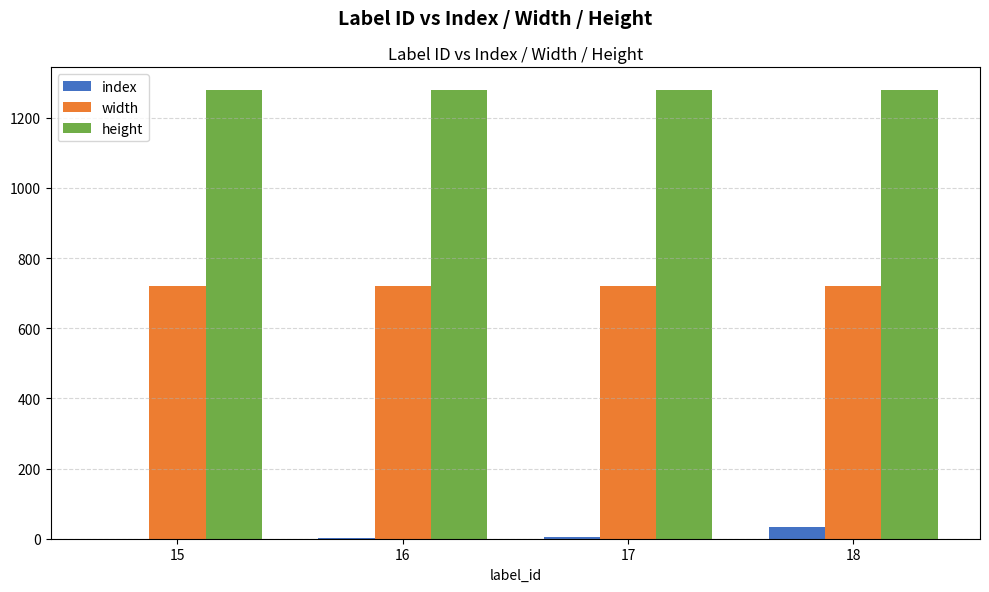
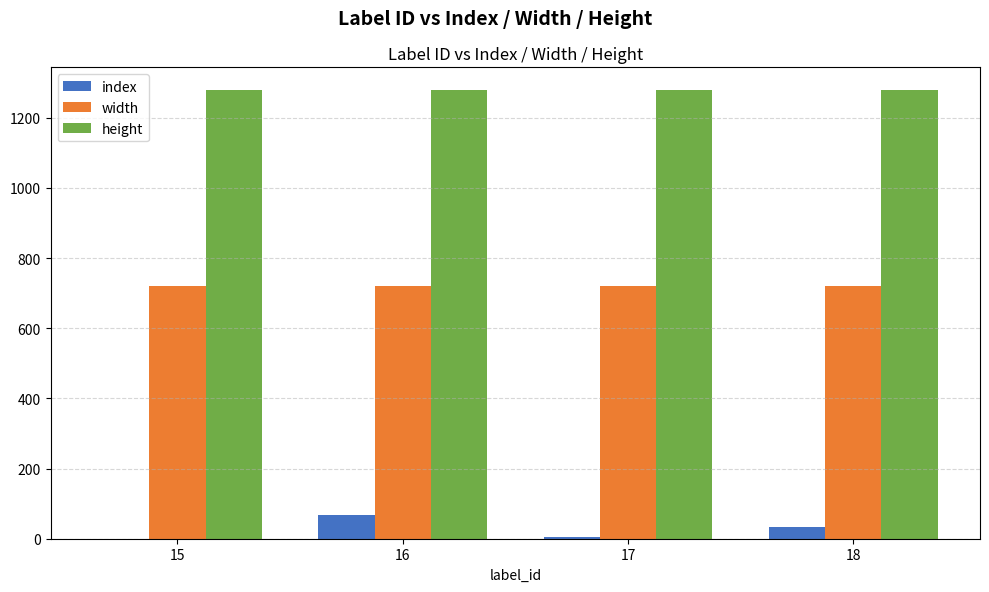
index, 16: 0 -> 70
